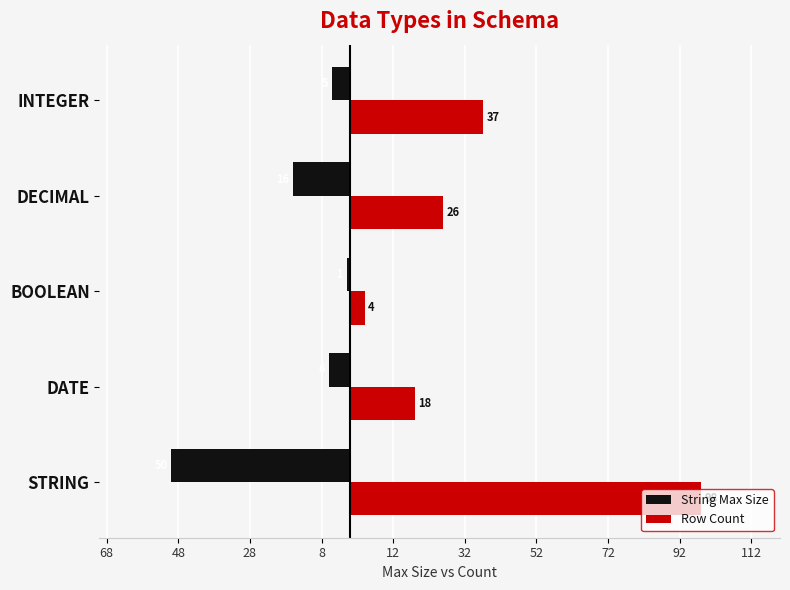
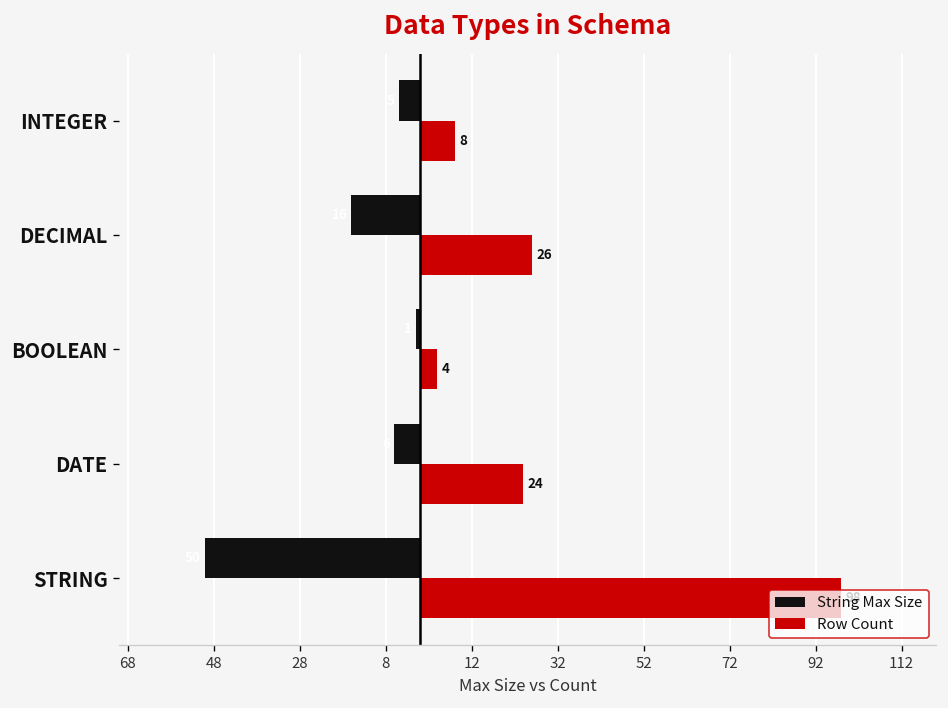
Row Count, INTEGER: 37 -> 8
Row Count, DATE: 18 -> 24
